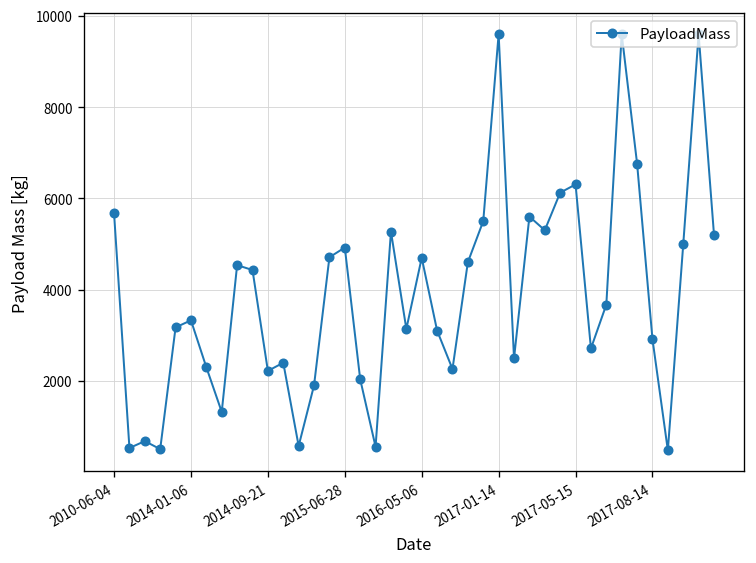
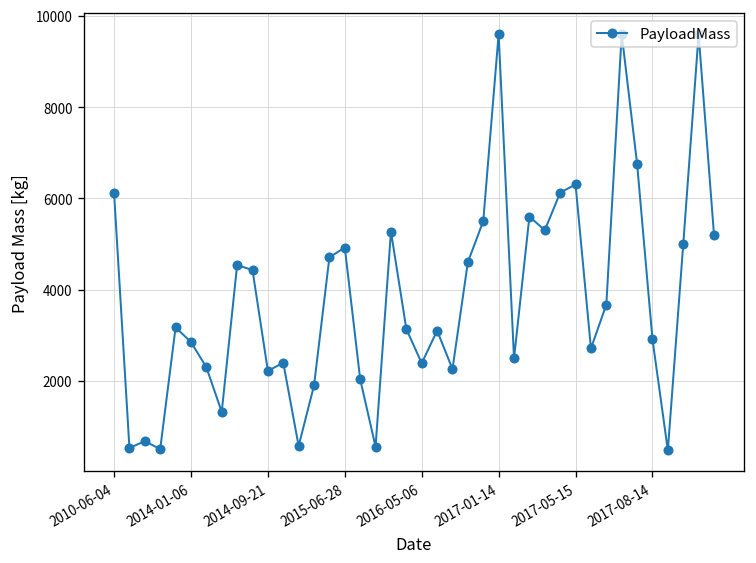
2010-06-04: 5700 -> 6100
2014-01-06: 3300 -> 2800
2016-05-06: 4700 -> 2400
